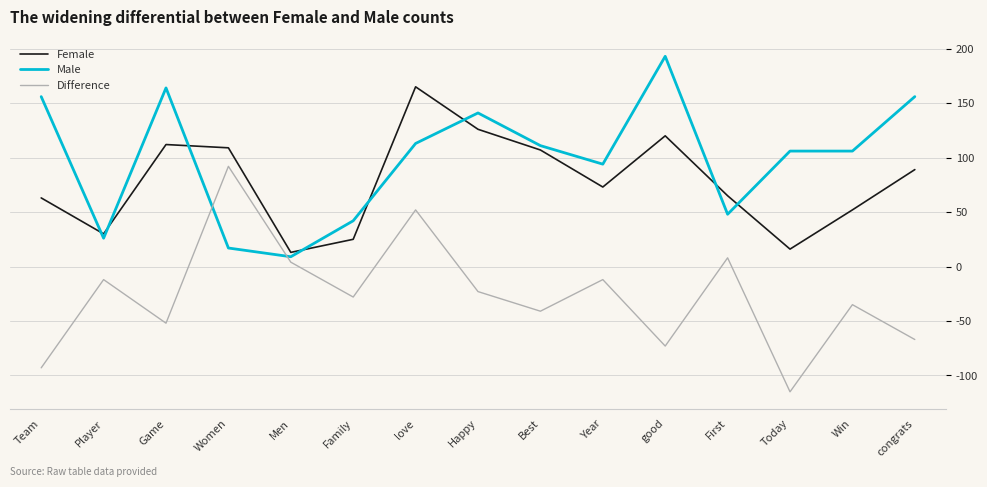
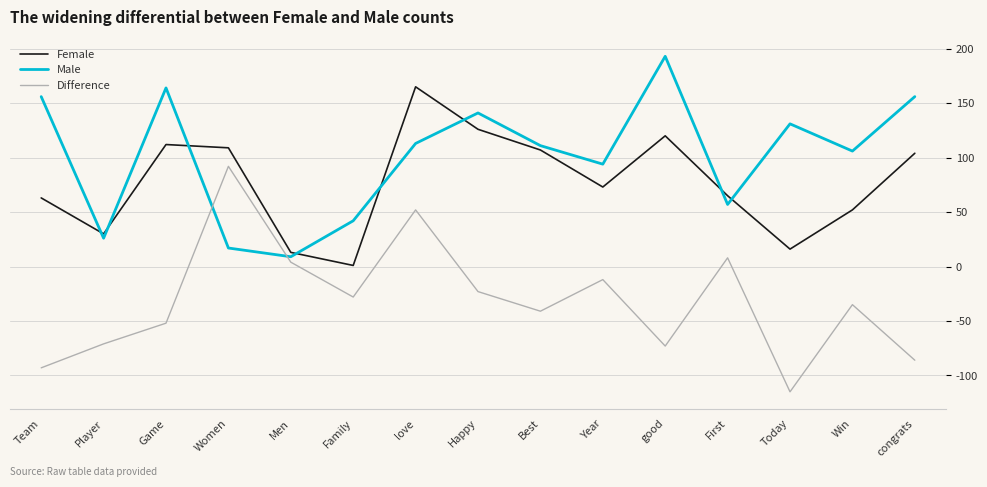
Difference, Player: -12 -> -71
Female, Family: 25 -> 1
Male, First: 48 -> 57
Male, Today: 106 -> 131
Female, congrats: 89 -> 104
Difference, congrats: -67 -> -86
